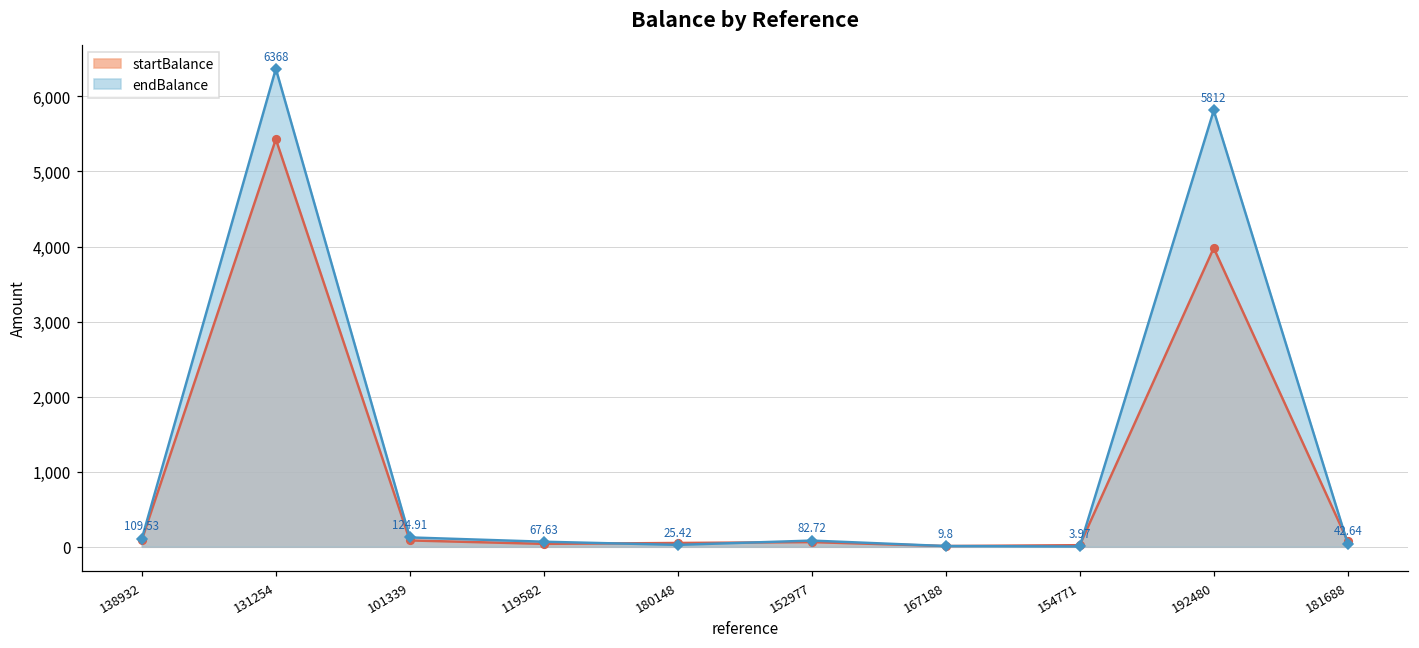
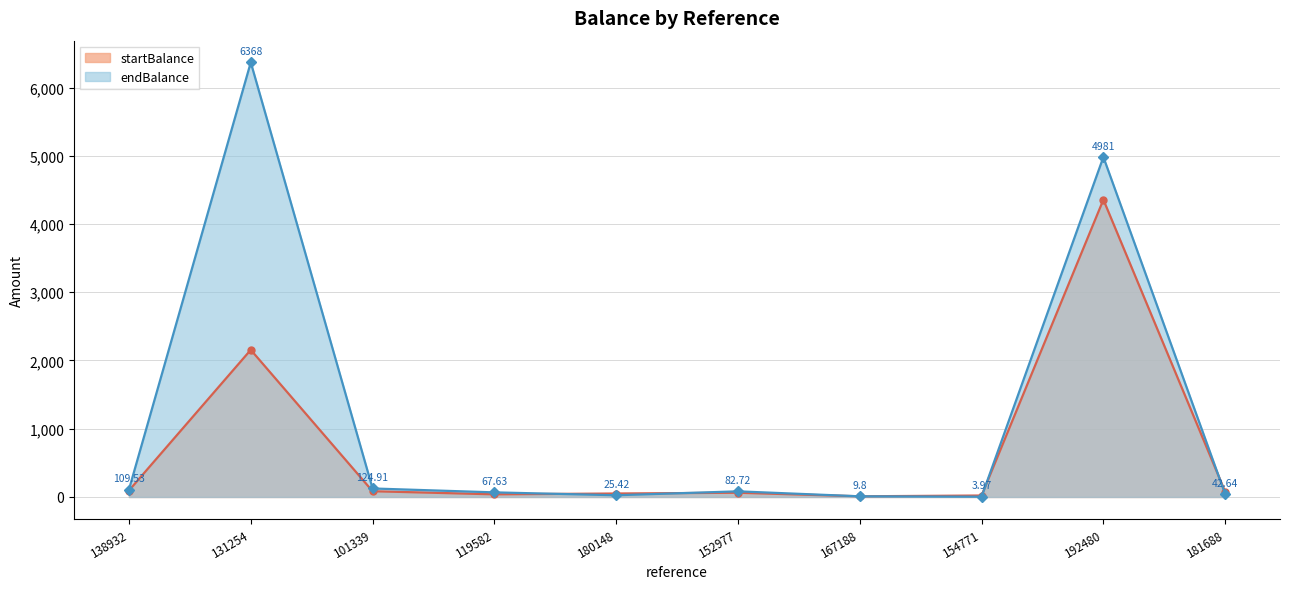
startBalance, 131254: 5,400 -> 2,200
startBalance, 192480: 4,000 -> 4,400
endBalance, 192480: 5812 -> 4981
